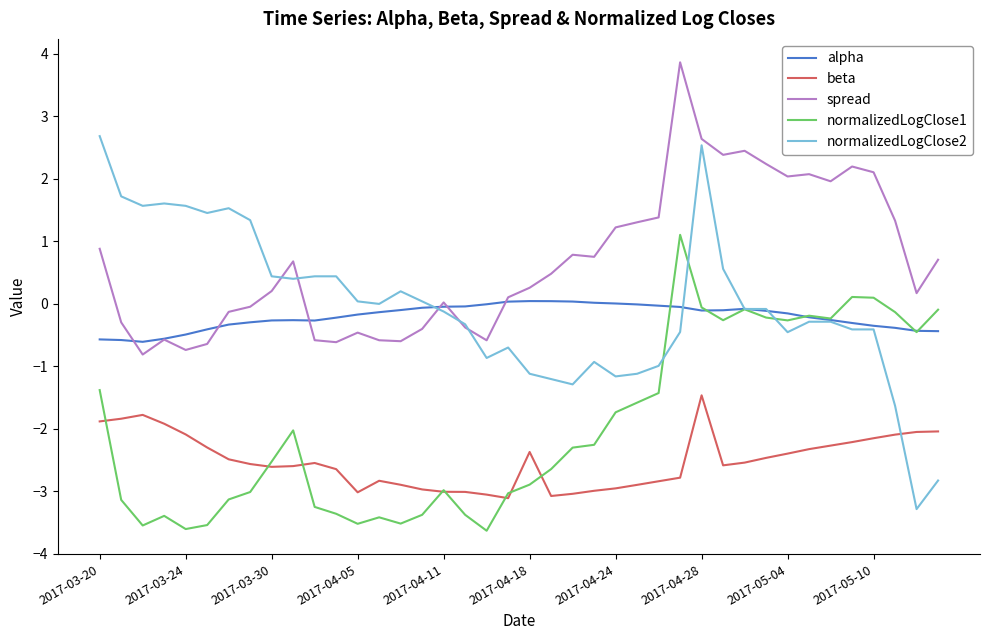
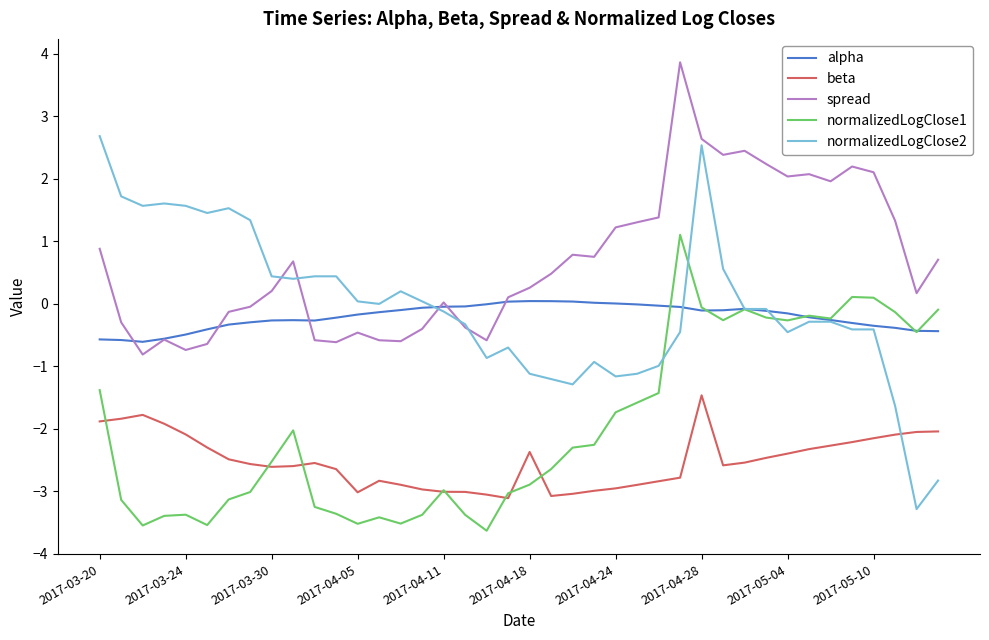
normalizedLogClose1, 2017-03-24: -3.6 -> -3.4
